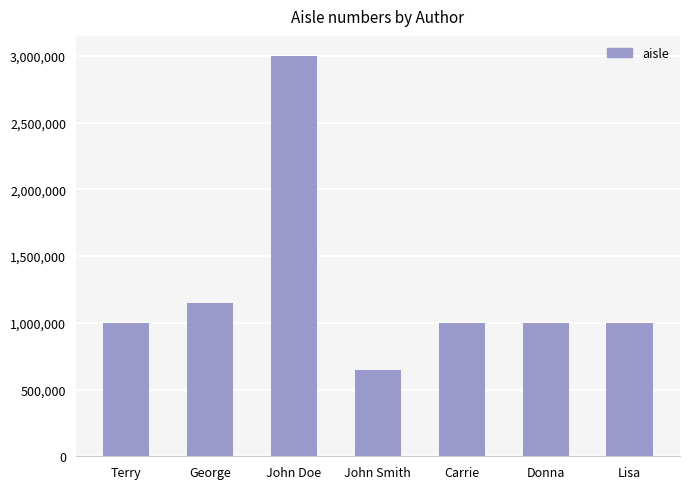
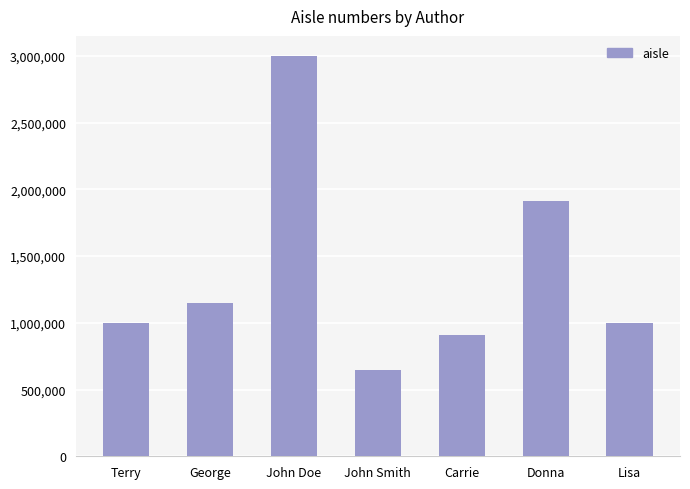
Carrie: 1,000,000 -> 910,000
Donna: 1,000,000 -> 1,920,000
